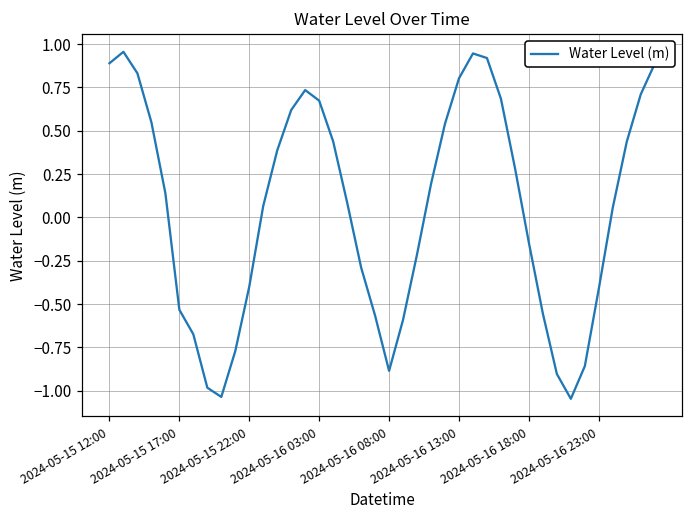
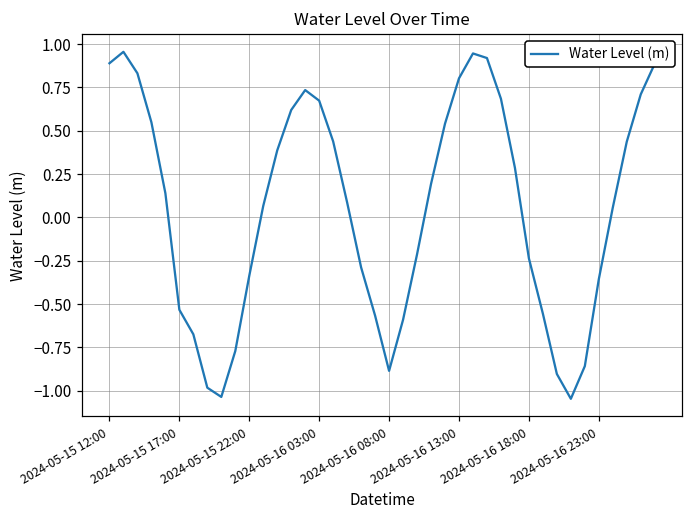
2024-05-15 22:00: -0.40 -> -0.34
2024-05-16 18:00: -0.15 -> -0.24
2024-05-16 23:00: -0.41 -> -0.36
